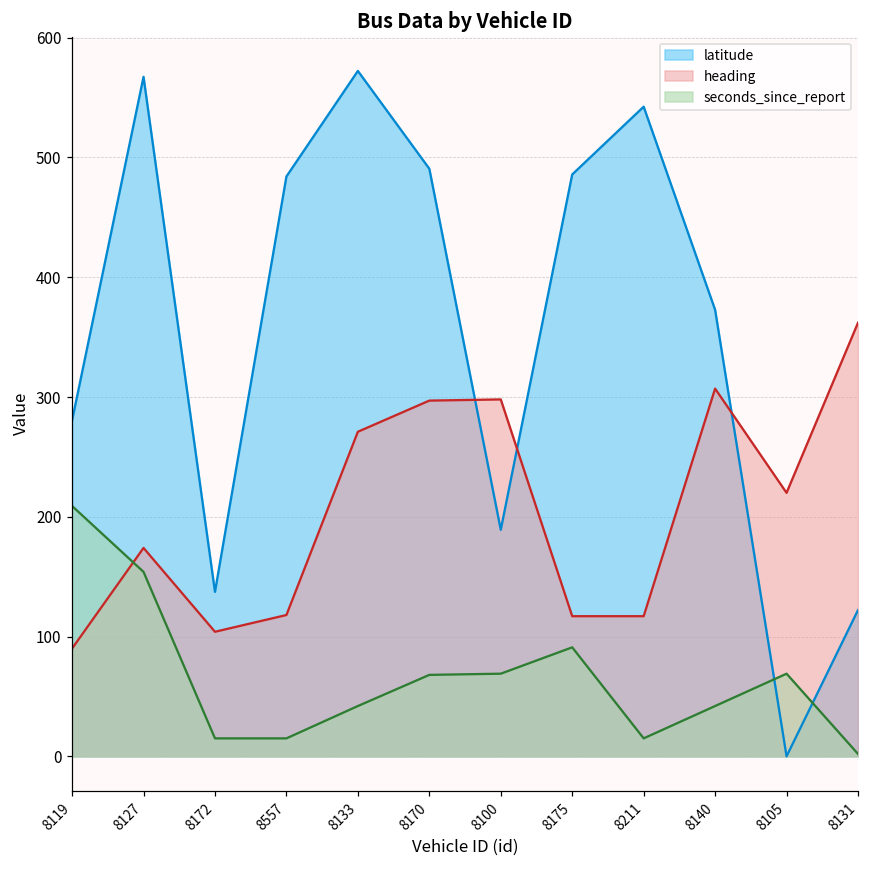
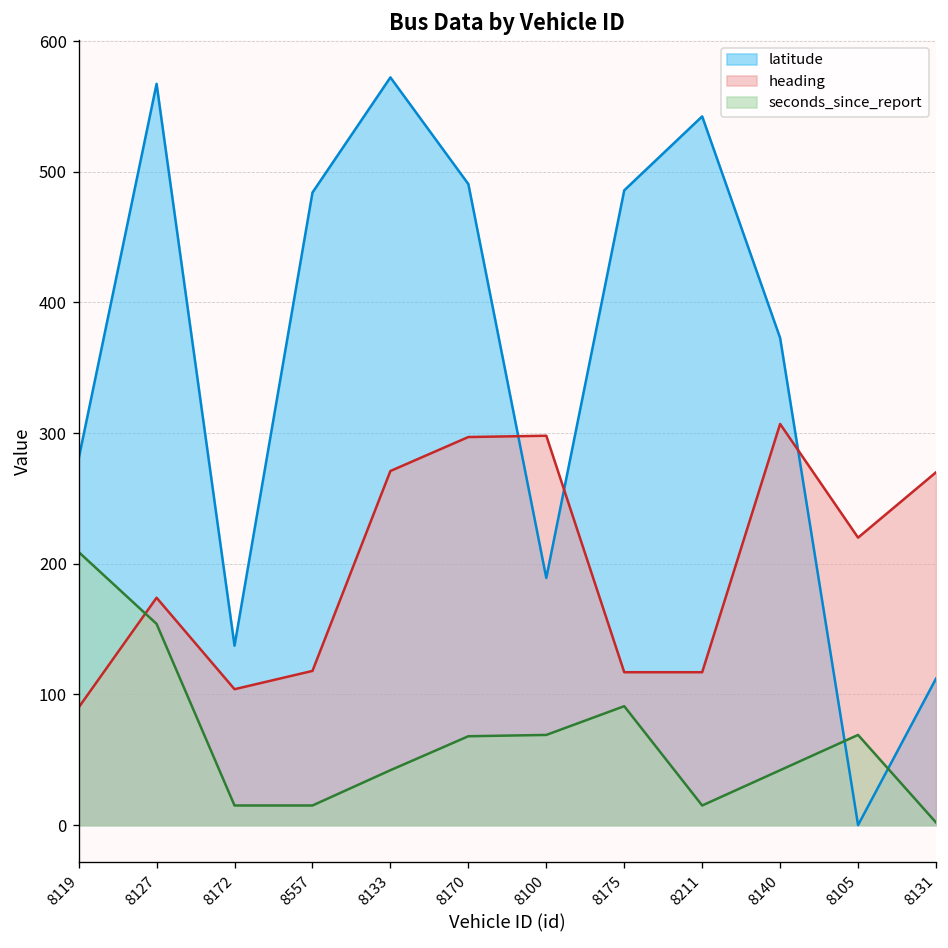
latitude, 8131: 122 -> 112
heading, 8131: 362 -> 270
